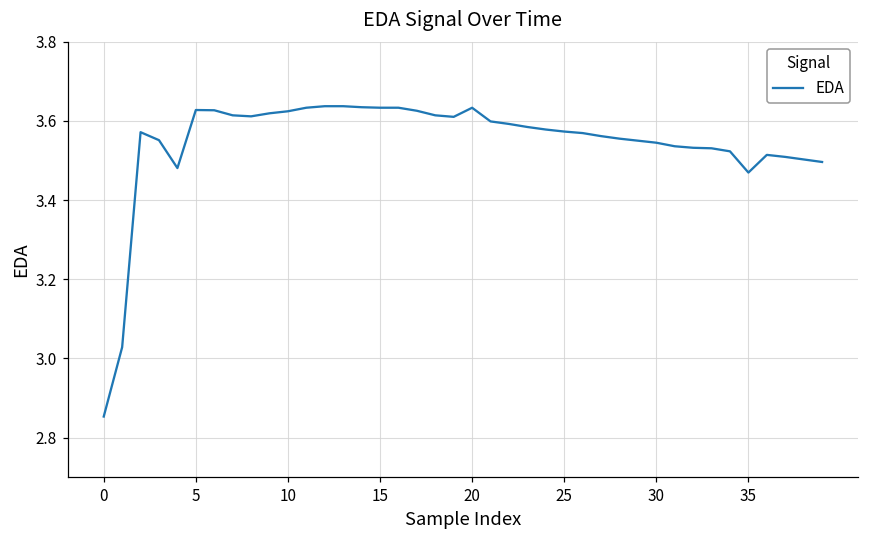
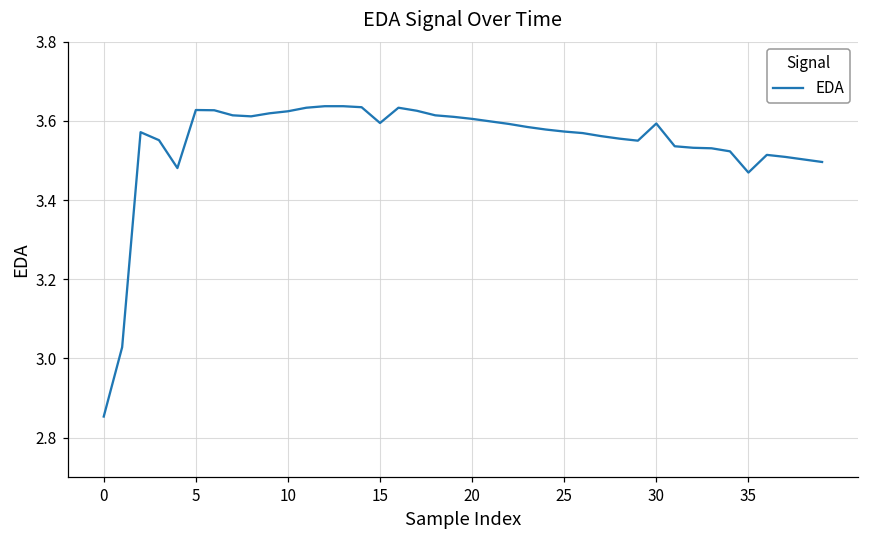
15: 3.63 -> 3.59
20: 3.63 -> 3.60
30: 3.54 -> 3.59
